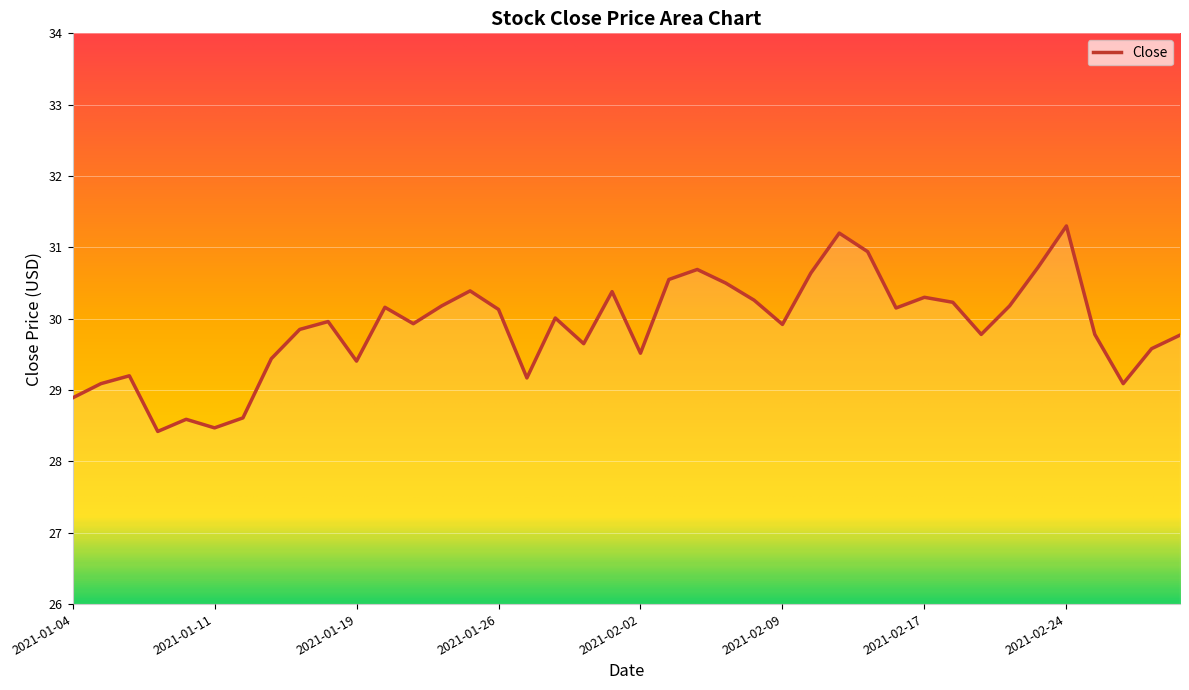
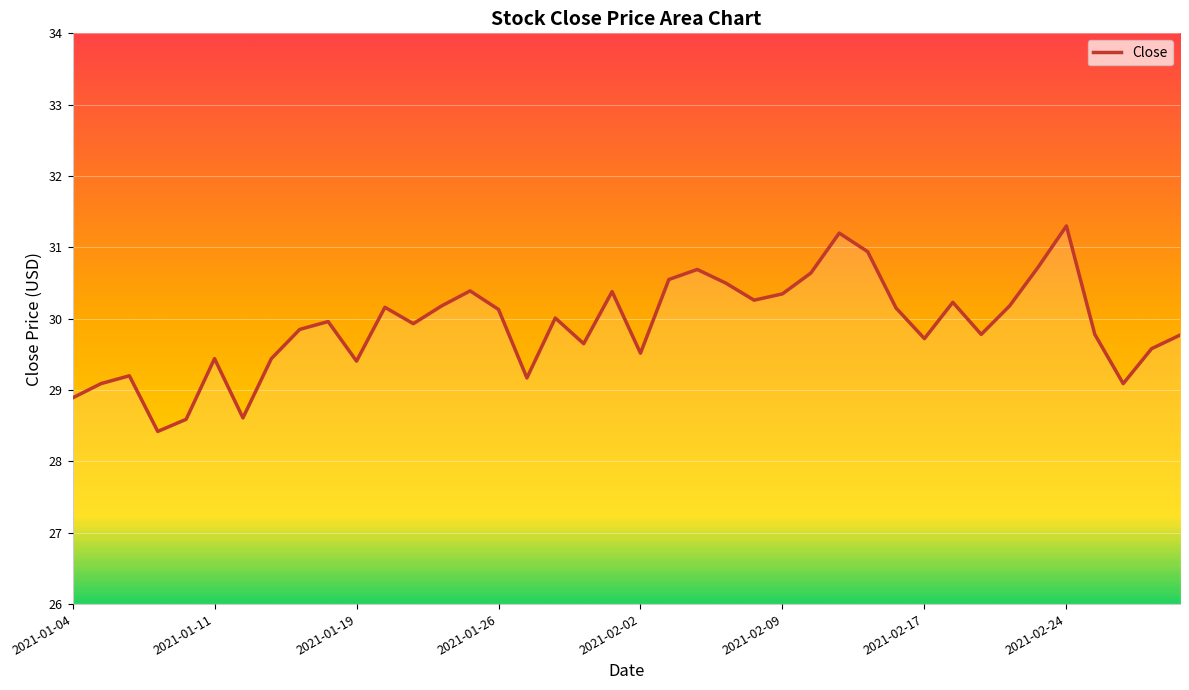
2021-01-11: 28.5 -> 29.4
2021-02-09: 29.9 -> 30.3
2021-02-17: 30.3 -> 29.7
